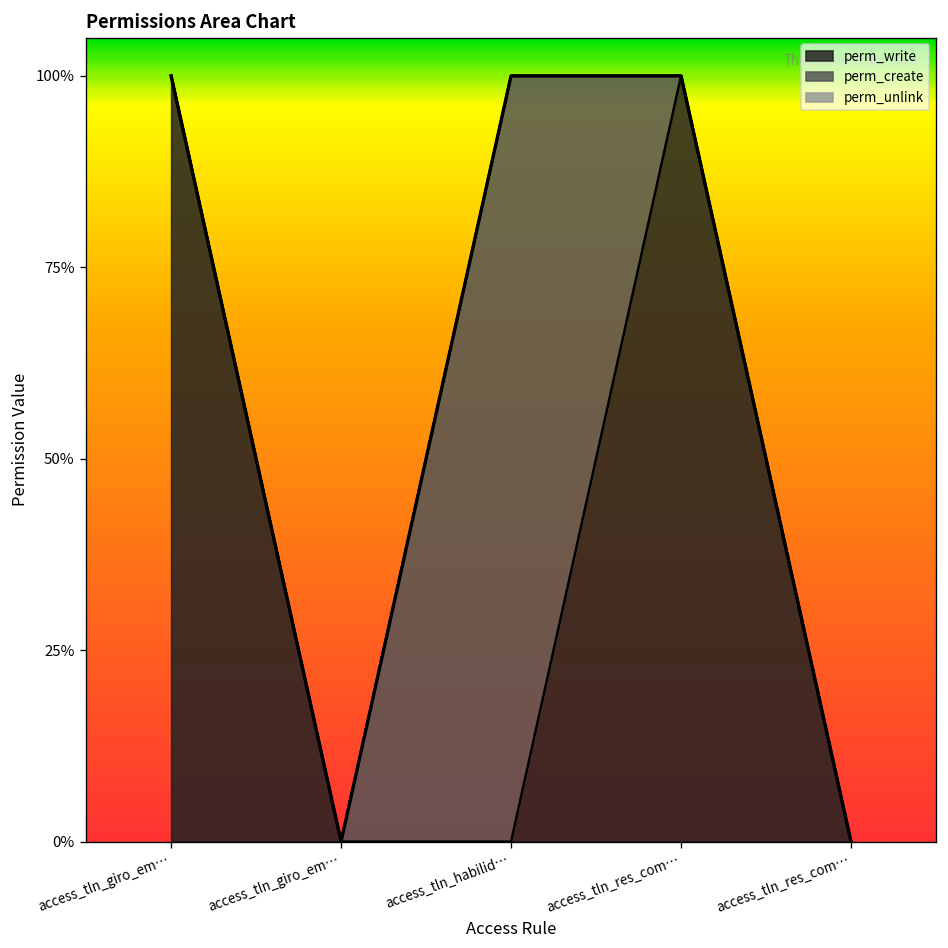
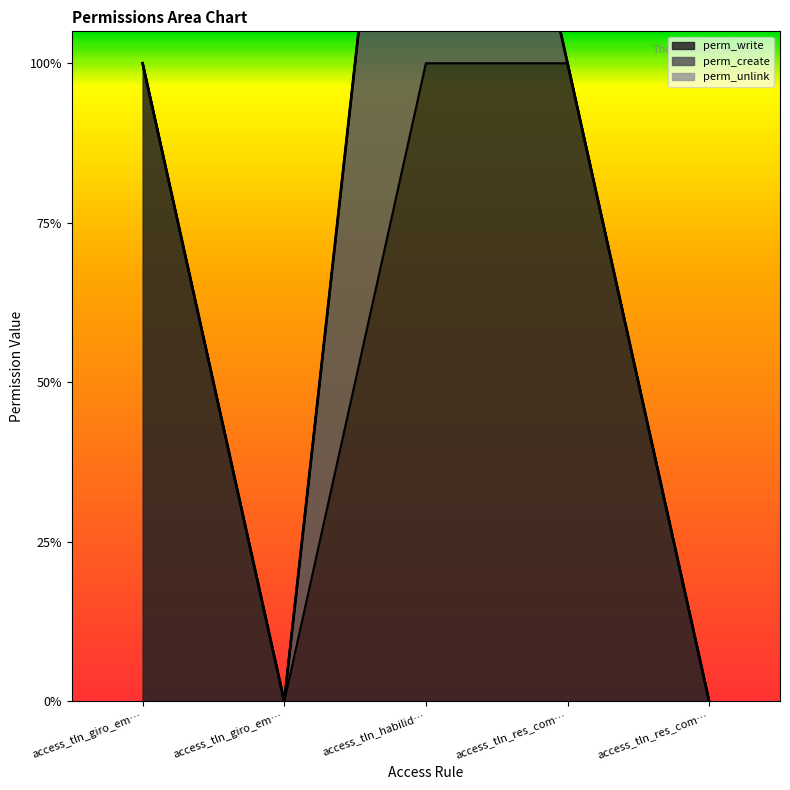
perm_write, access_tln_habilid…: 0% -> 100%
